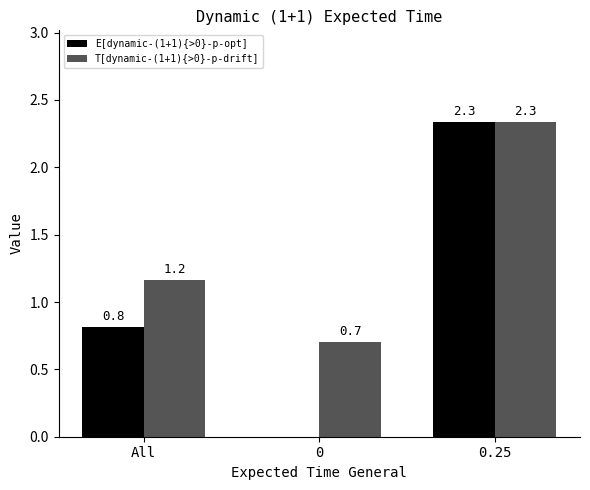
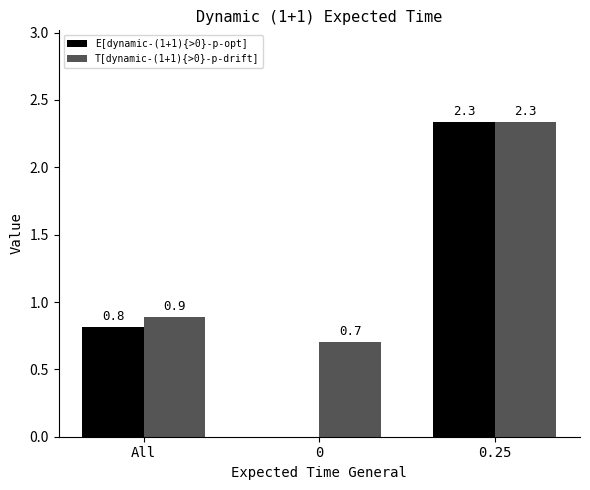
T[dynamic-(1+1){>0}-p-drift], All: 1.2 -> 0.9
